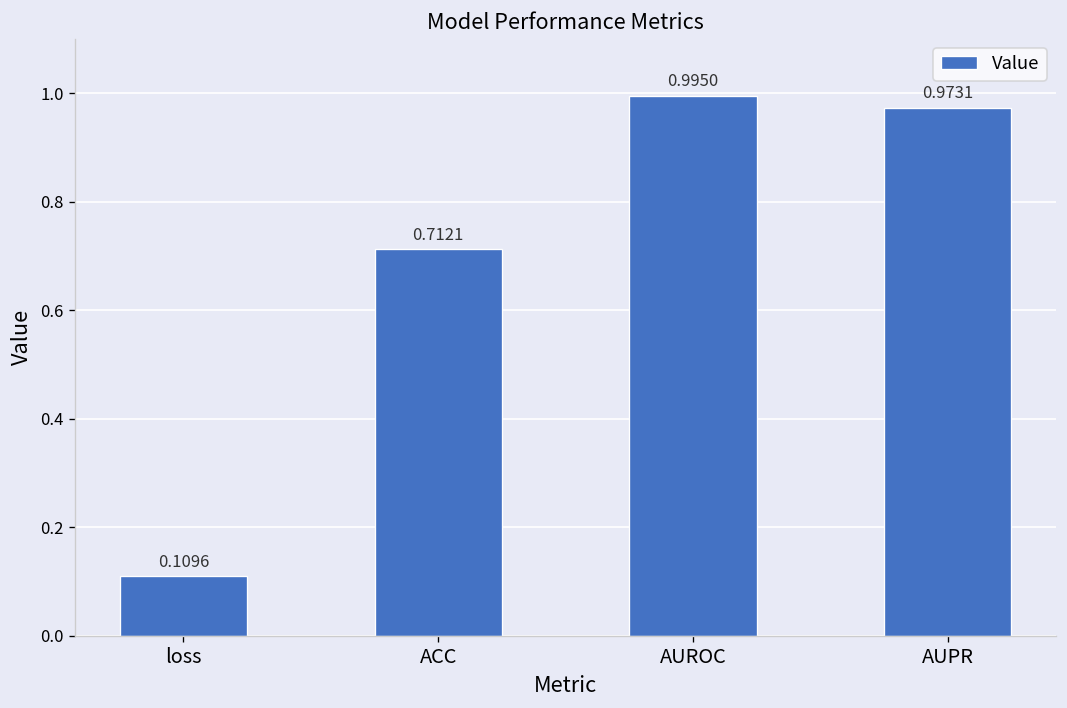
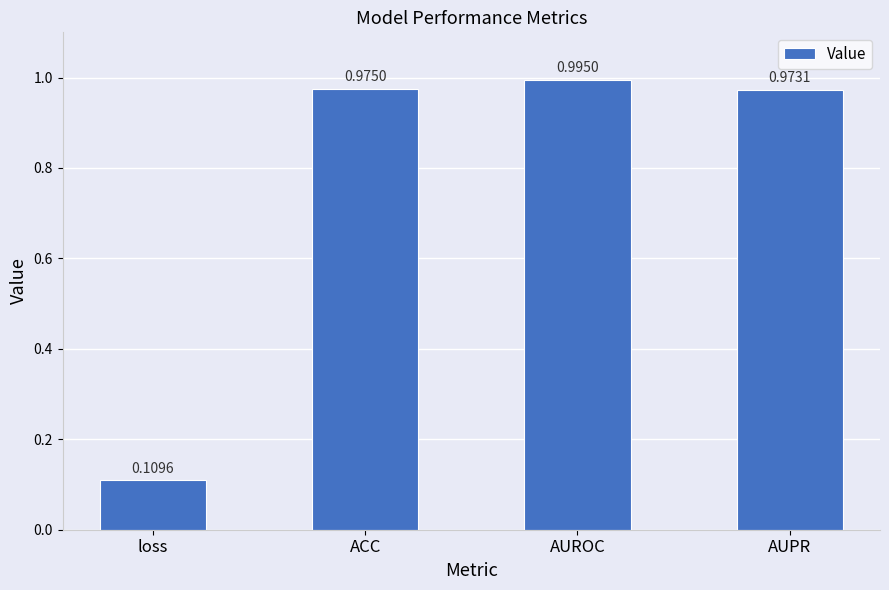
ACC: 0.7121 -> 0.9750
